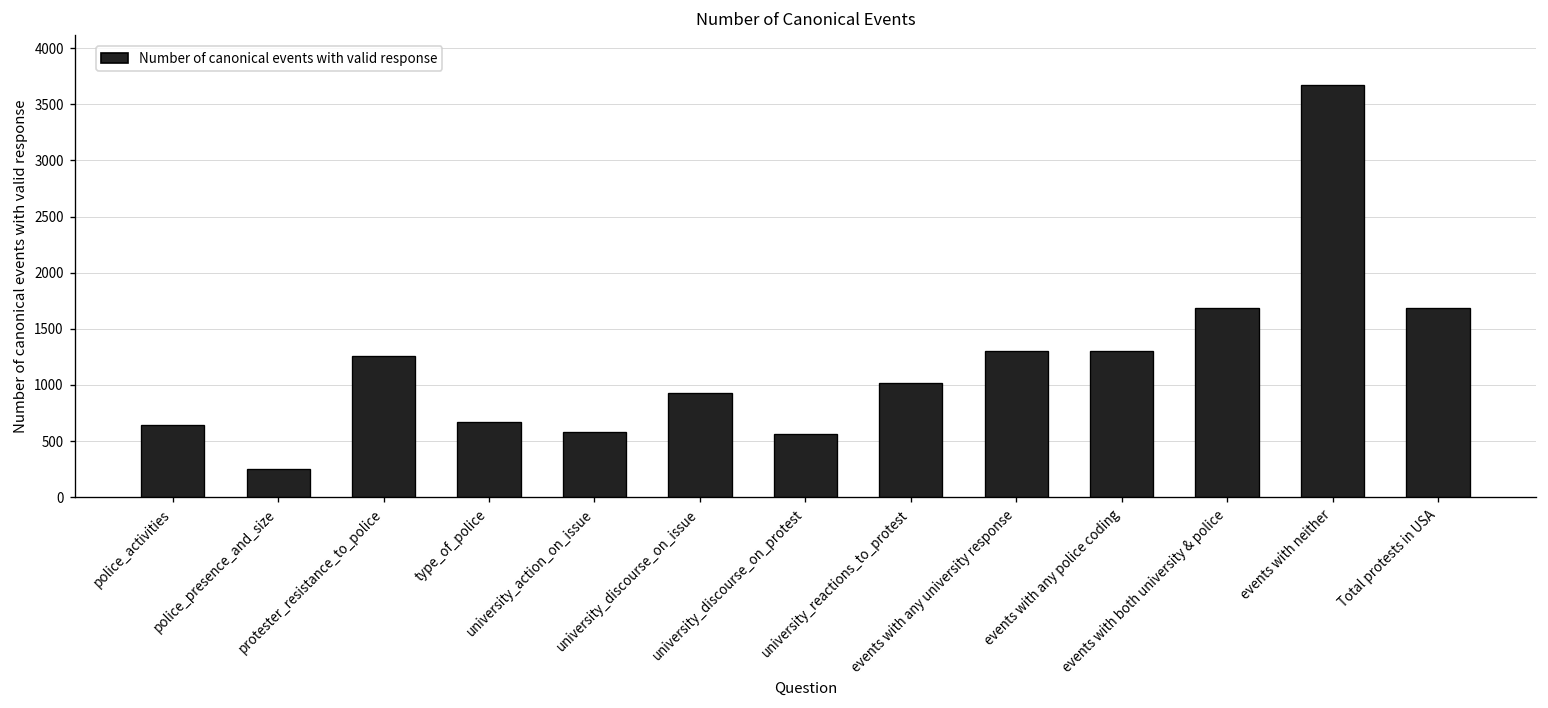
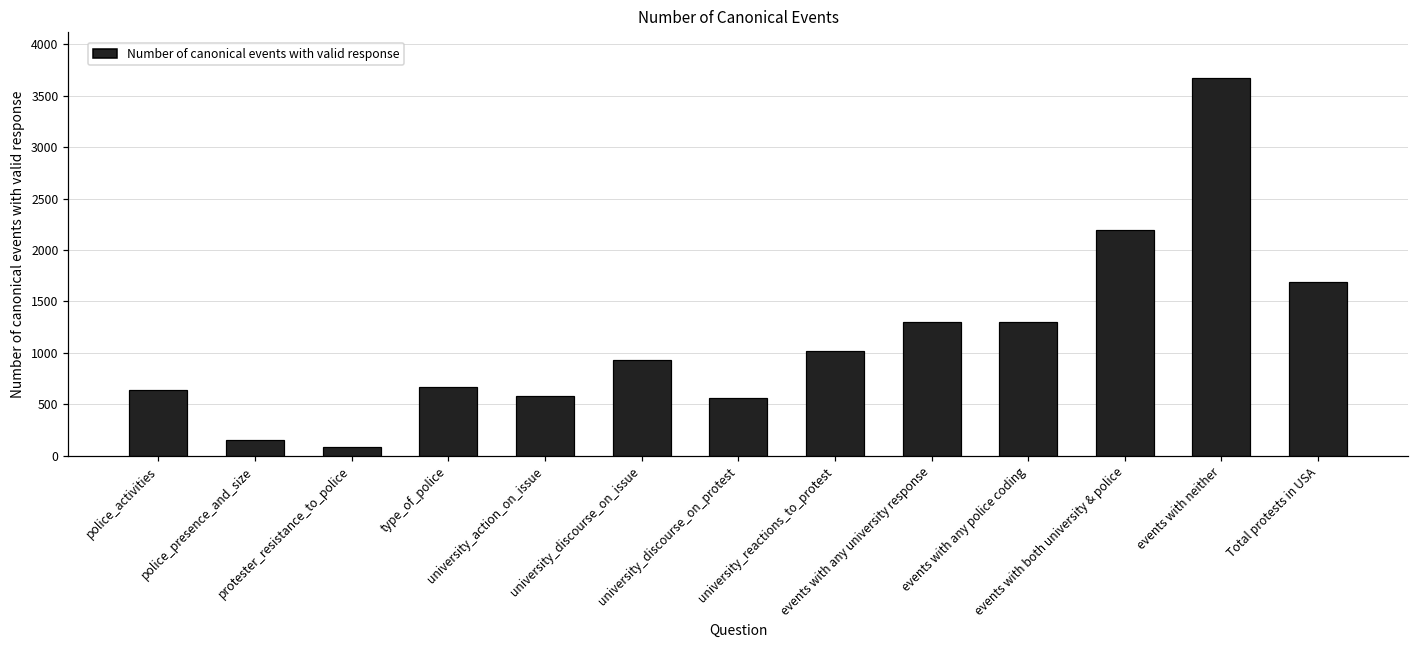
police_presence_and_size: 250 -> 160
protester_resistance_to_police: 1300 -> 100
events with both university & police: 1700 -> 2200
